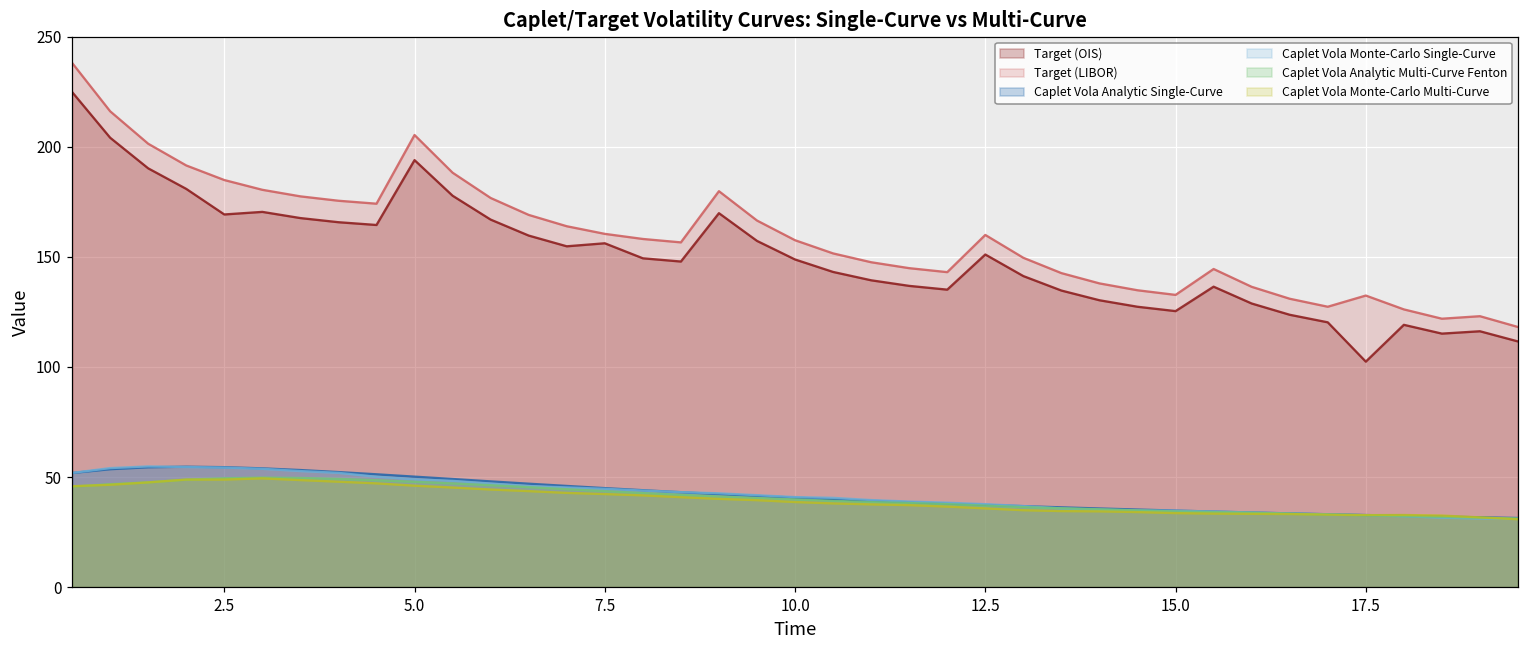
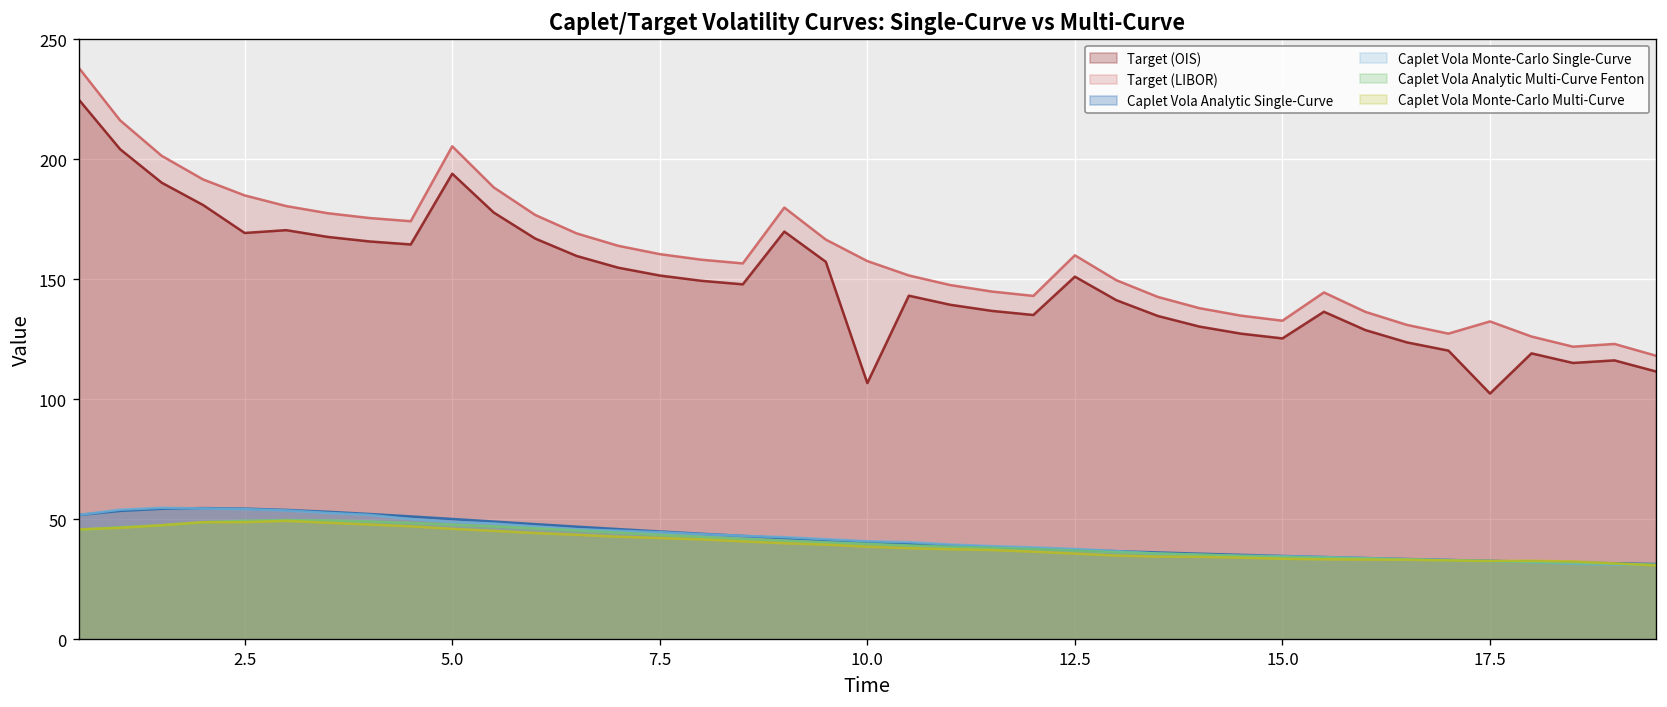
Target (OIS), 7.5: 156 -> 152
Target (OIS), 10.0: 149 -> 107
